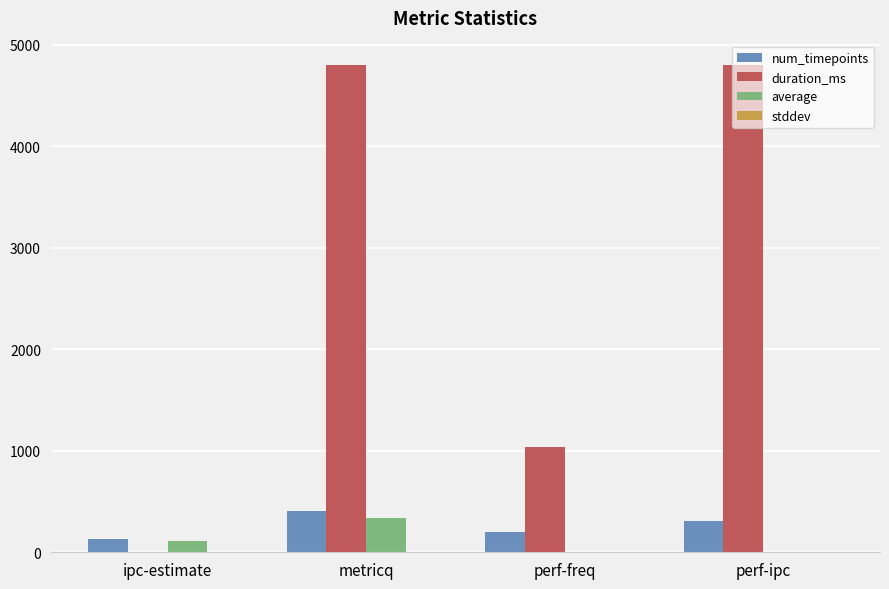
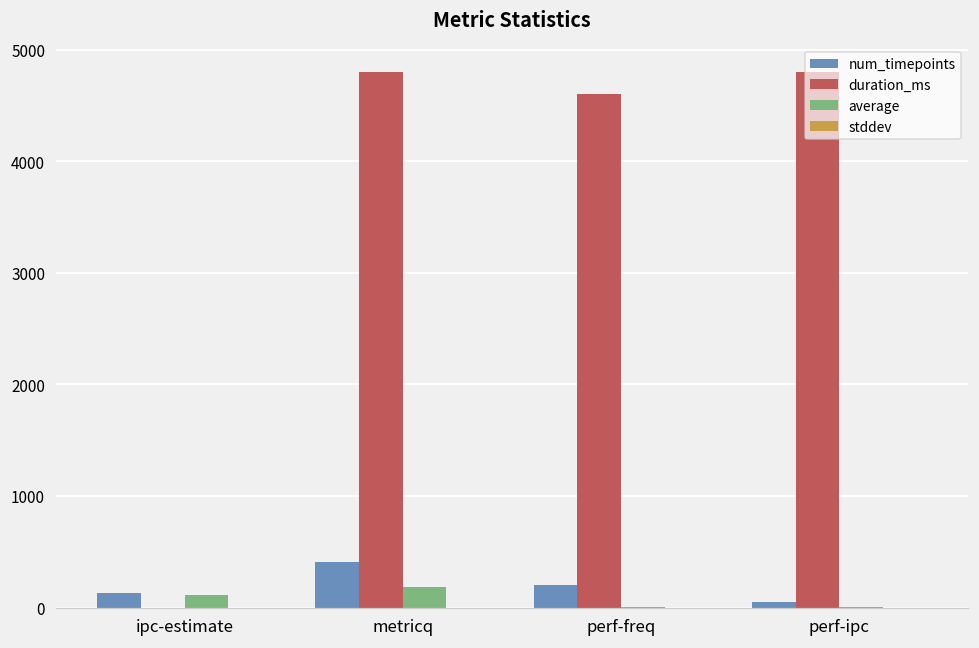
average, metricq: 340 -> 180
duration_ms, perf-freq: 1040 -> 4600
num_timepoints, perf-ipc: 310 -> 50
